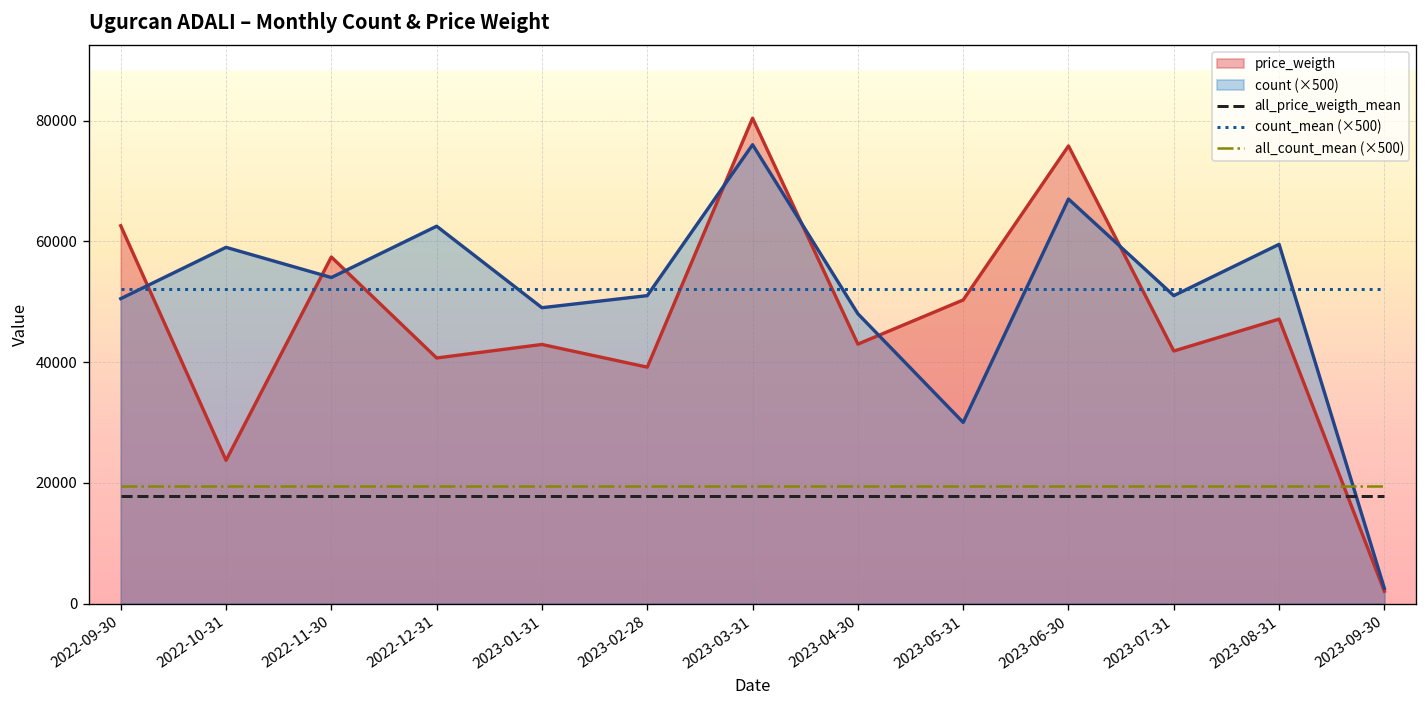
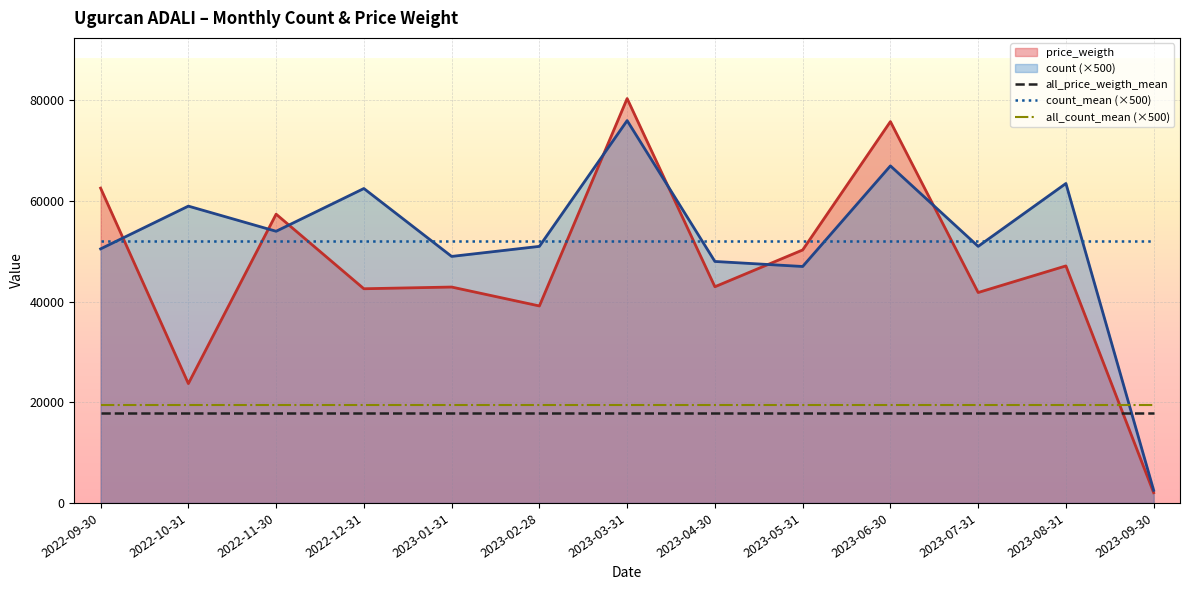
price_weigth, 2022-12-31: 41000 -> 43000
count (×500), 2023-05-31: 30000 -> 47000
count (×500), 2023-08-31: 60000 -> 64000
